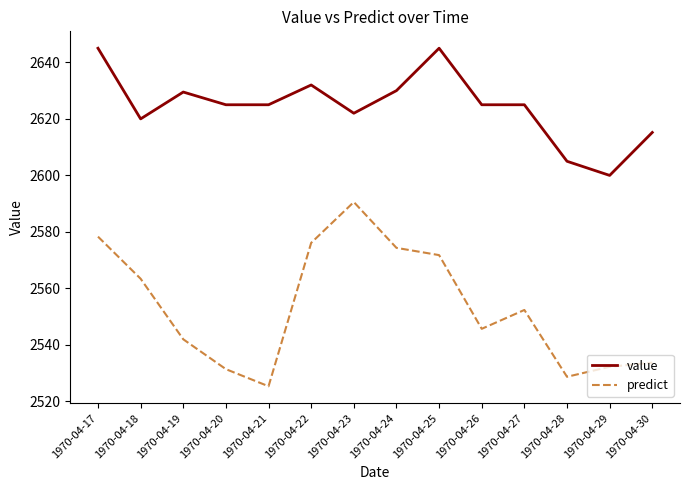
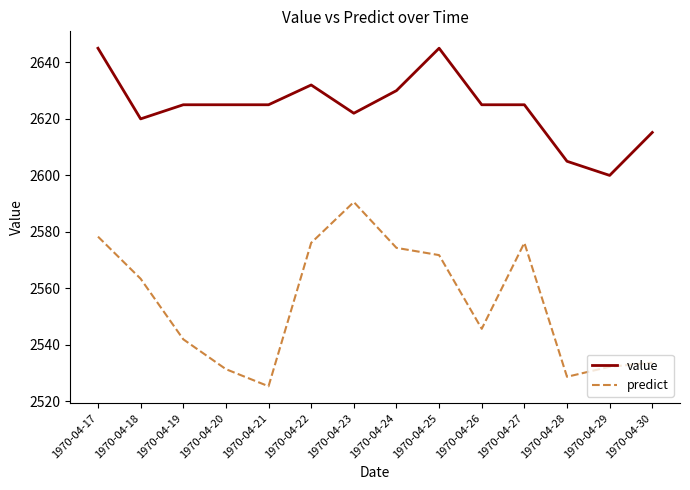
value, 1970-04-19: 2630 -> 2625
predict, 1970-04-27: 2552 -> 2576
